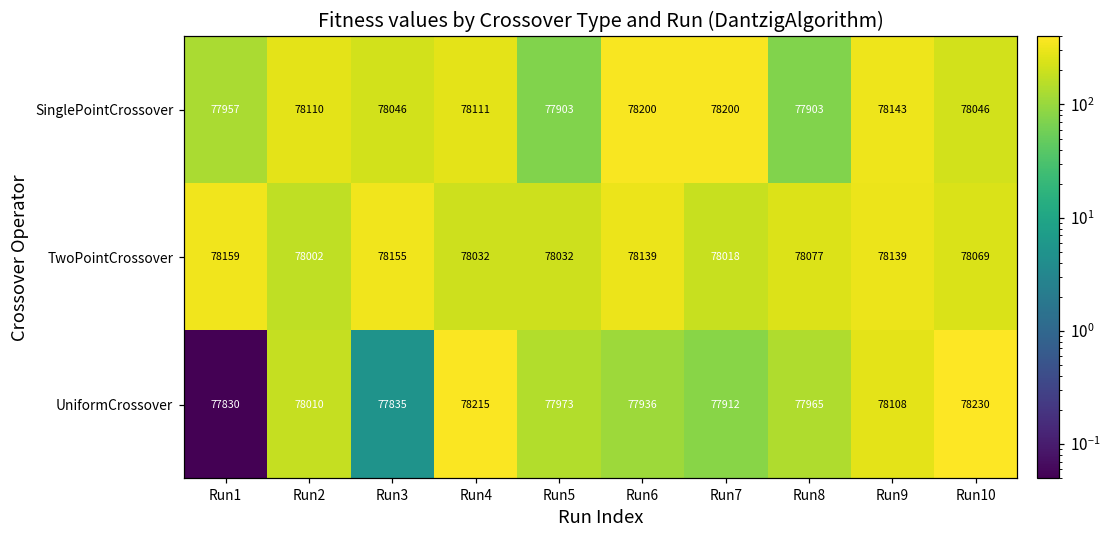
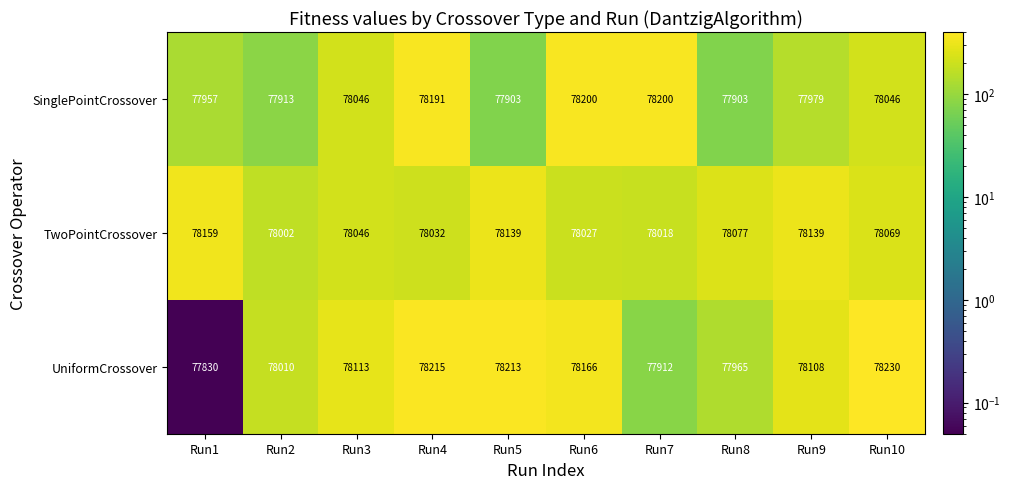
SinglePointCrossover, Run2: 78110 -> 77913
SinglePointCrossover, Run4: 78111 -> 78191
SinglePointCrossover, Run9: 78143 -> 77979
TwoPointCrossover, Run3: 78155 -> 78046
TwoPointCrossover, Run5: 78032 -> 78139
TwoPointCrossover, Run6: 78139 -> 78027
UniformCrossover, Run3: 77835 -> 78113
UniformCrossover, Run5: 77973 -> 78213
UniformCrossover, Run6: 77936 -> 78166
